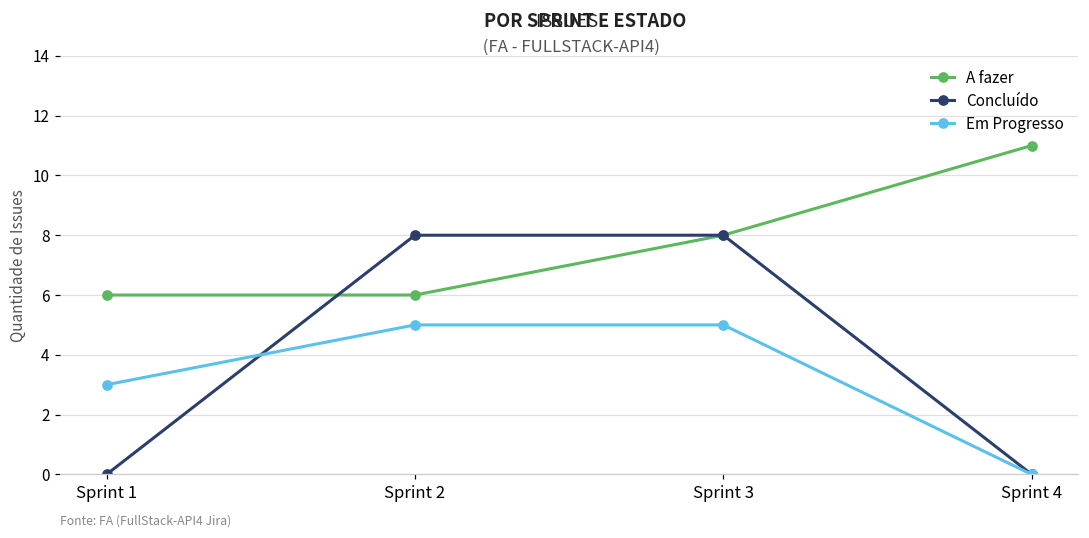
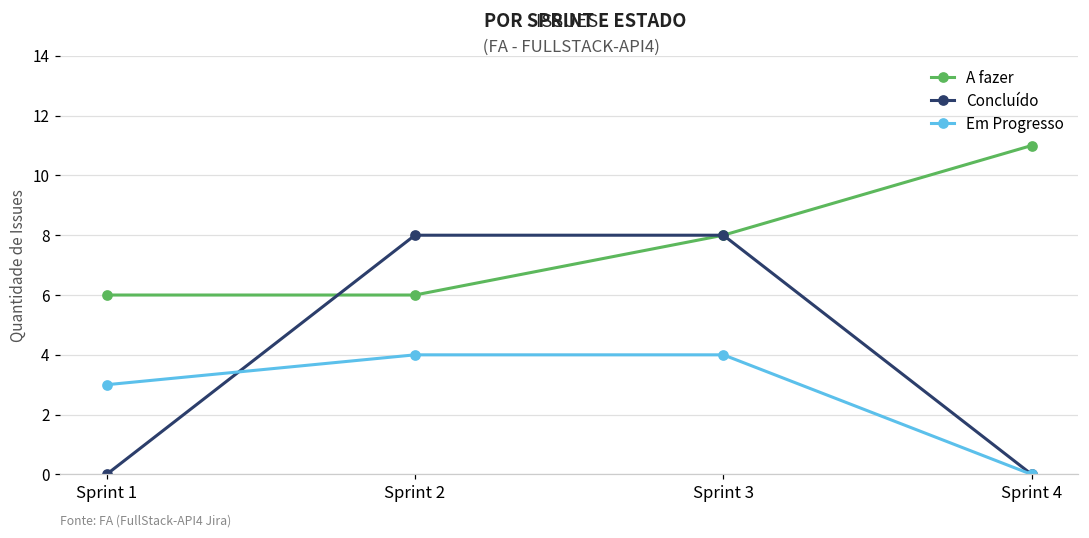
Em Progresso, Sprint 2: 5 -> 4
Em Progresso, Sprint 3: 5 -> 4
